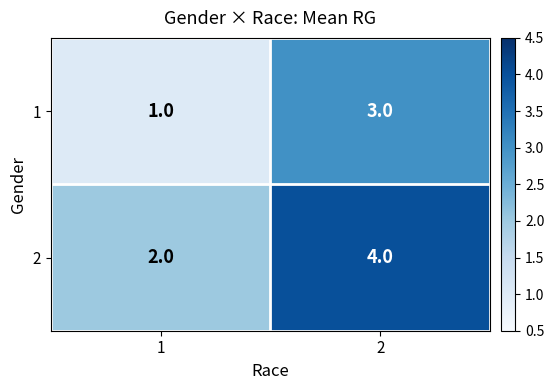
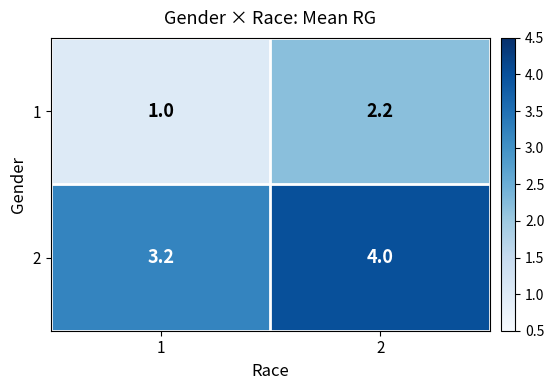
1, 2: 3.0 -> 2.2
2, 1: 2.0 -> 3.2
